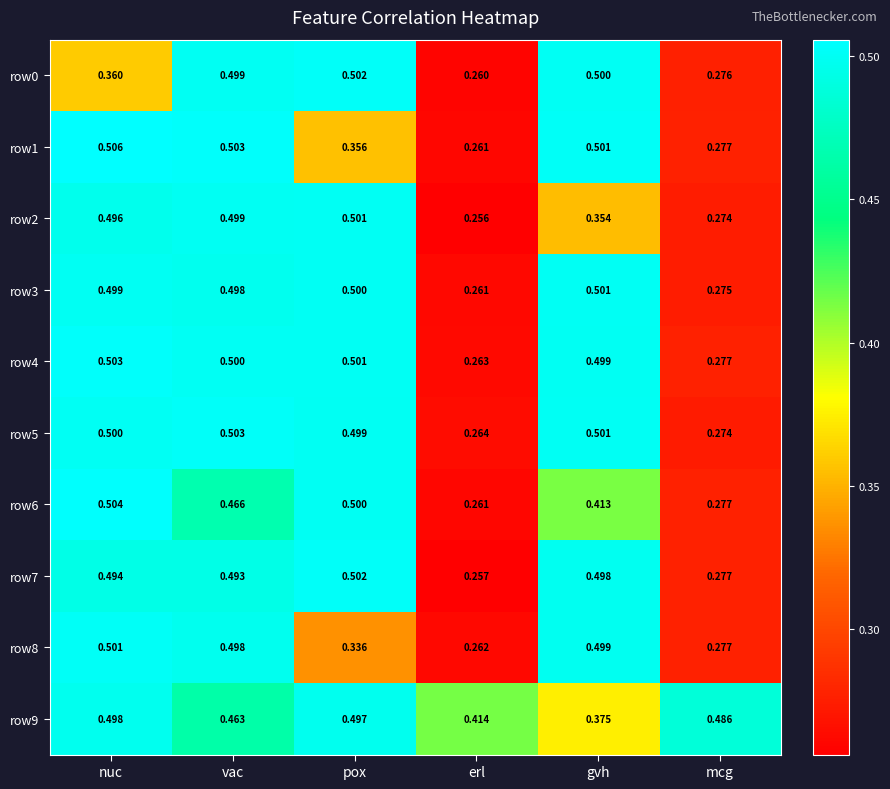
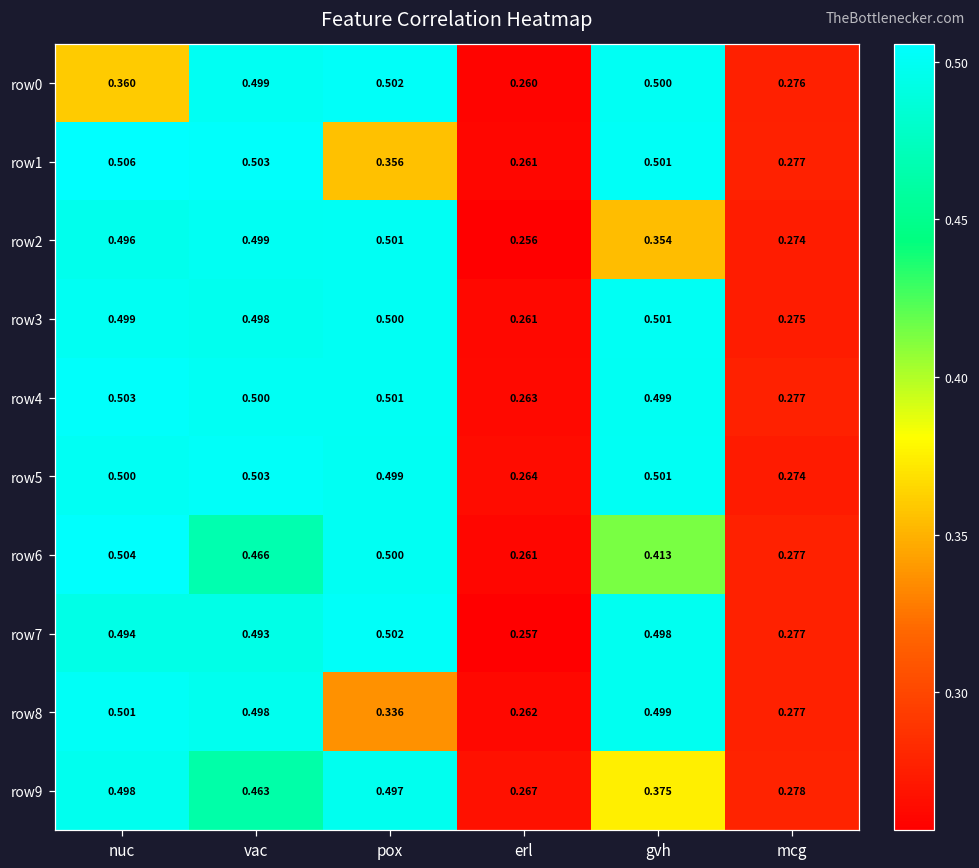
row9, erl: 0.414 -> 0.267
row9, mcg: 0.486 -> 0.278
